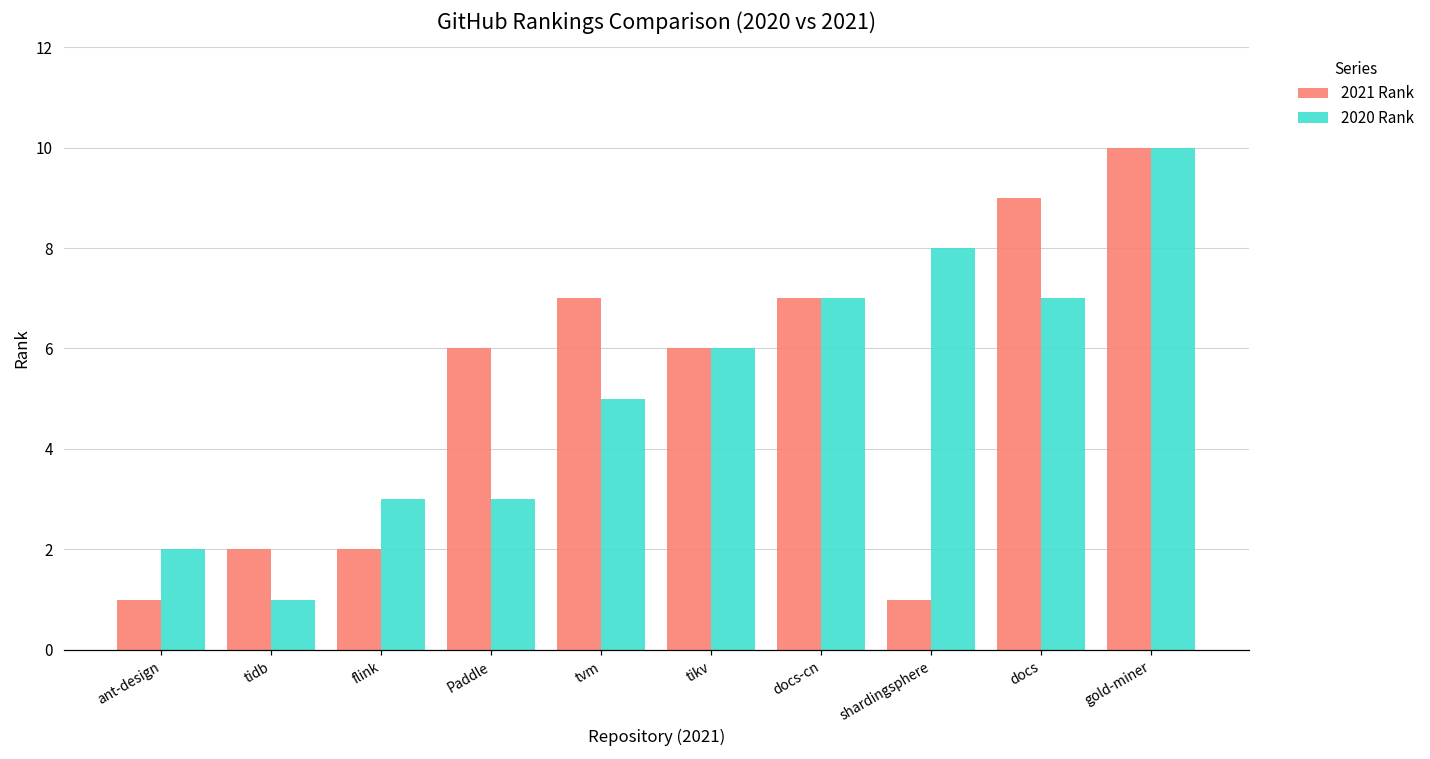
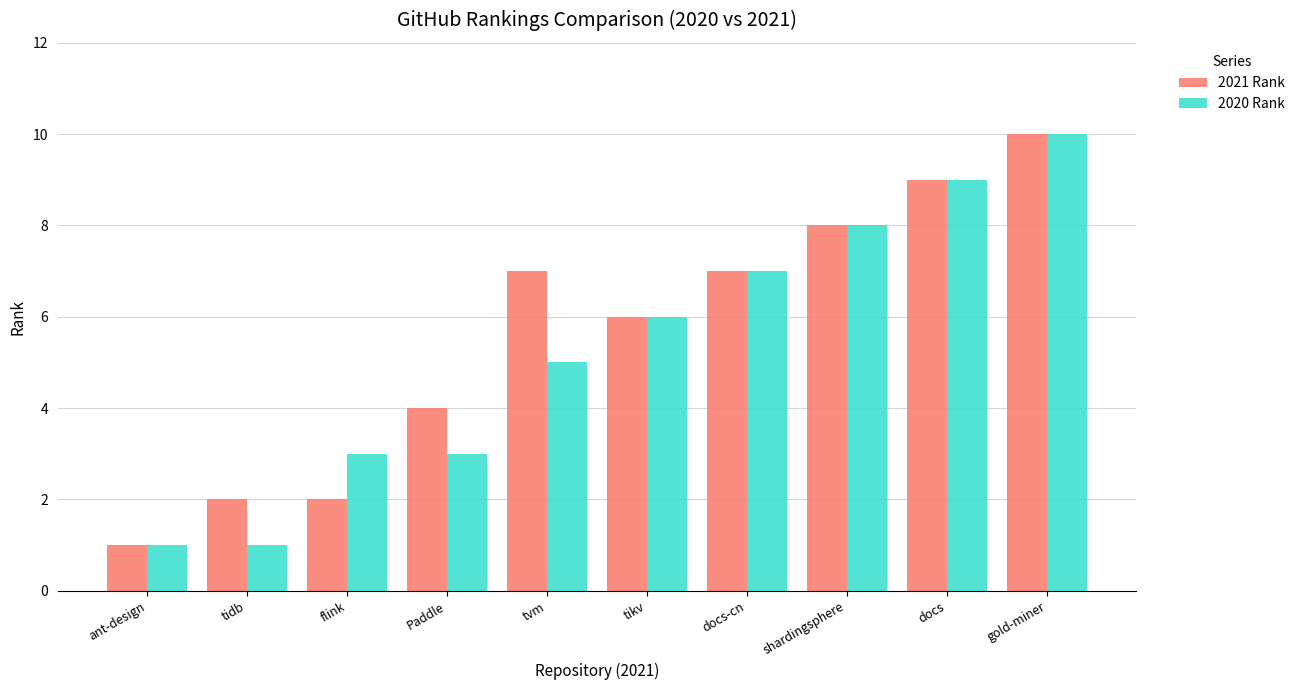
2020 Rank, ant-design: 2 -> 1
2021 Rank, Paddle: 6 -> 4
2021 Rank, shardingsphere: 1 -> 8
2020 Rank, docs: 7 -> 9
